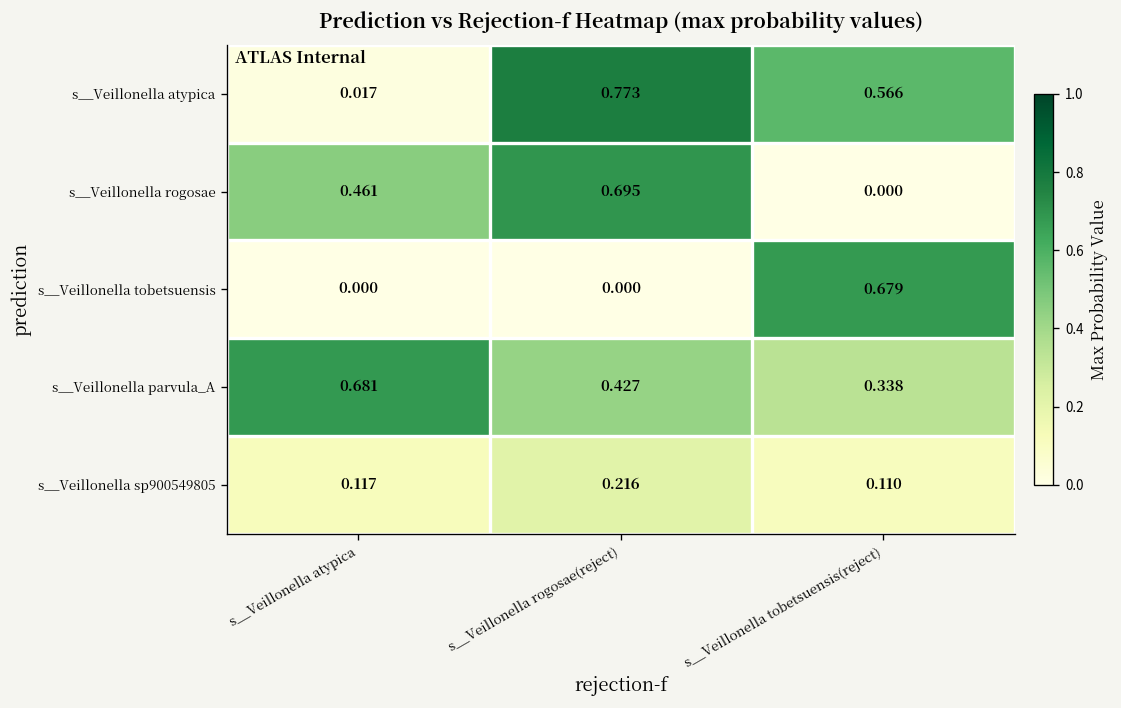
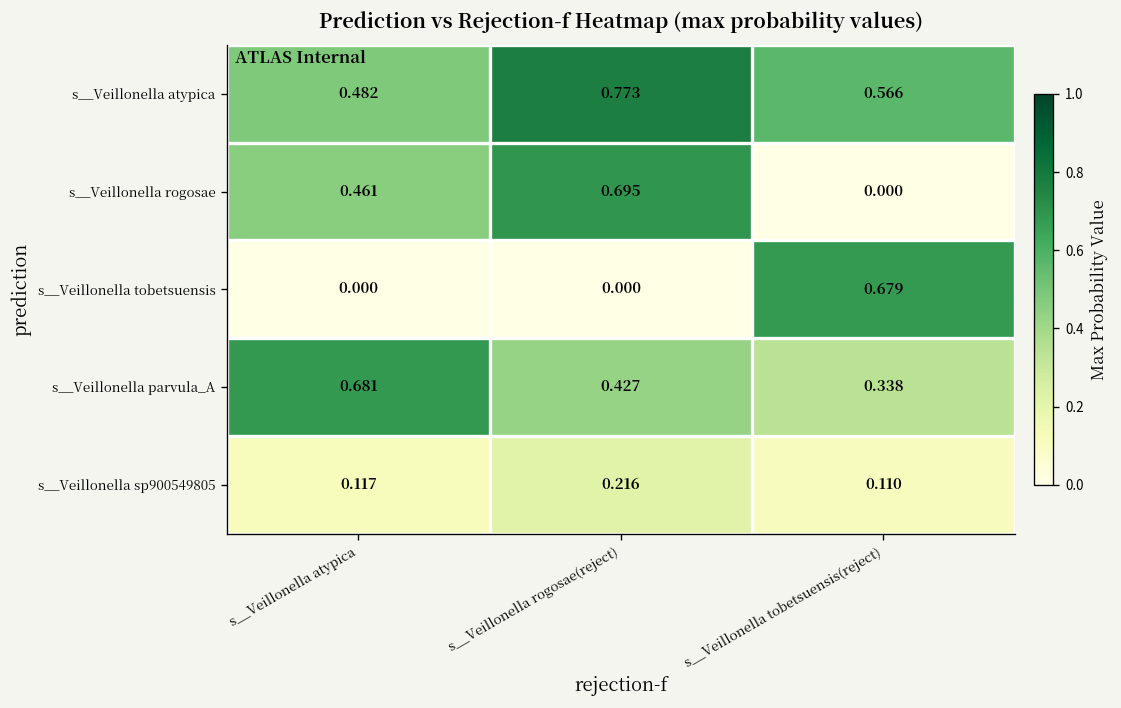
s__Veillonella atypica, s__Veillonella atypica: 0.017 -> 0.482
